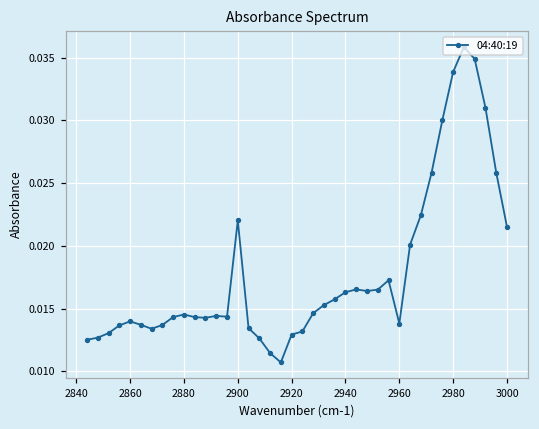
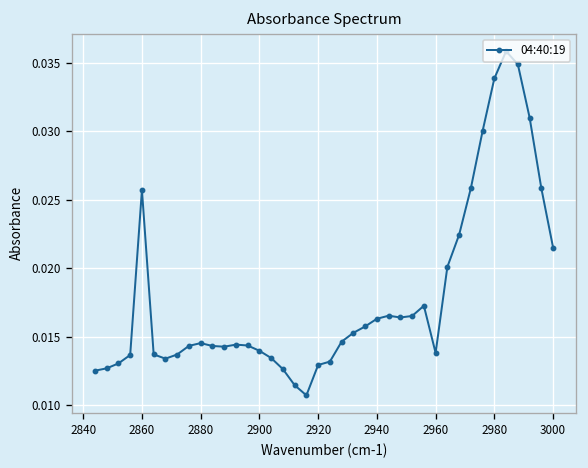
2860: 0.0140 -> 0.0257
2900: 0.0220 -> 0.0140
